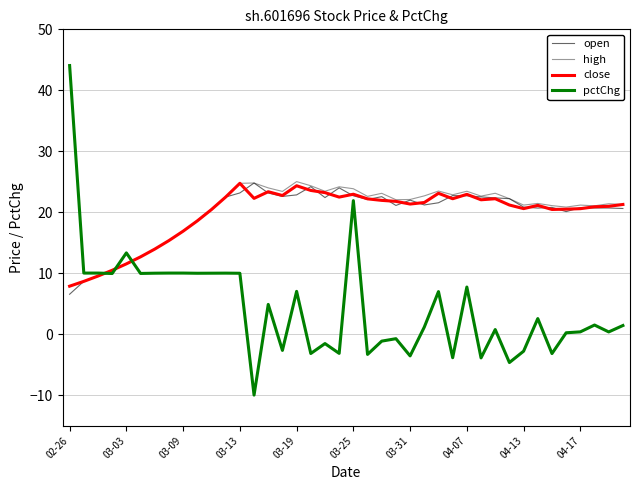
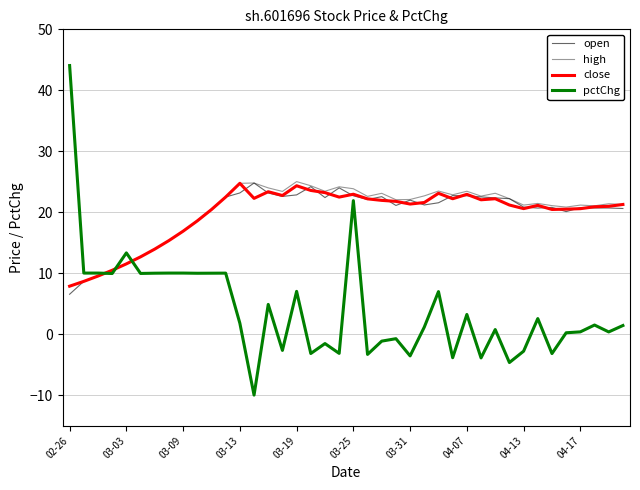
pctChg, 03-13: 10 -> 2
pctChg, 04-07: 8 -> 3
